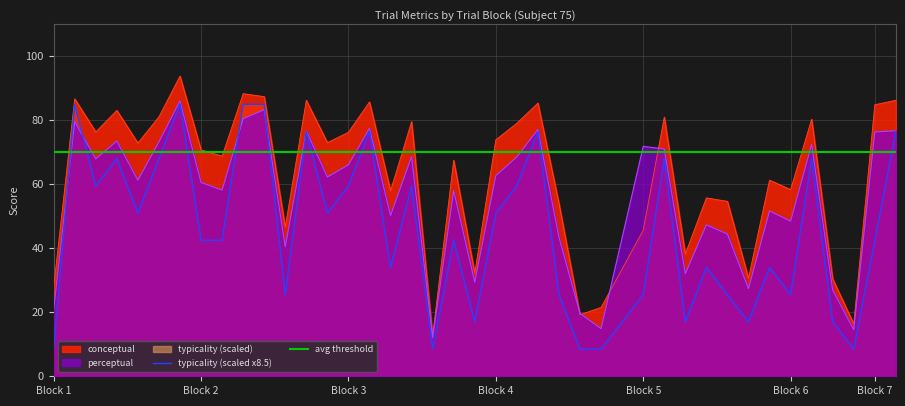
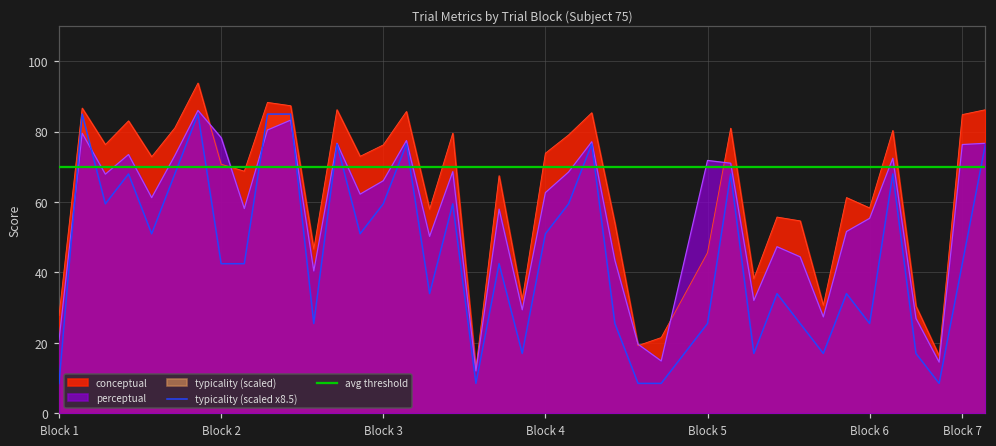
perceptual, Block 2: 61 -> 78
perceptual, Block 6: 48 -> 55
